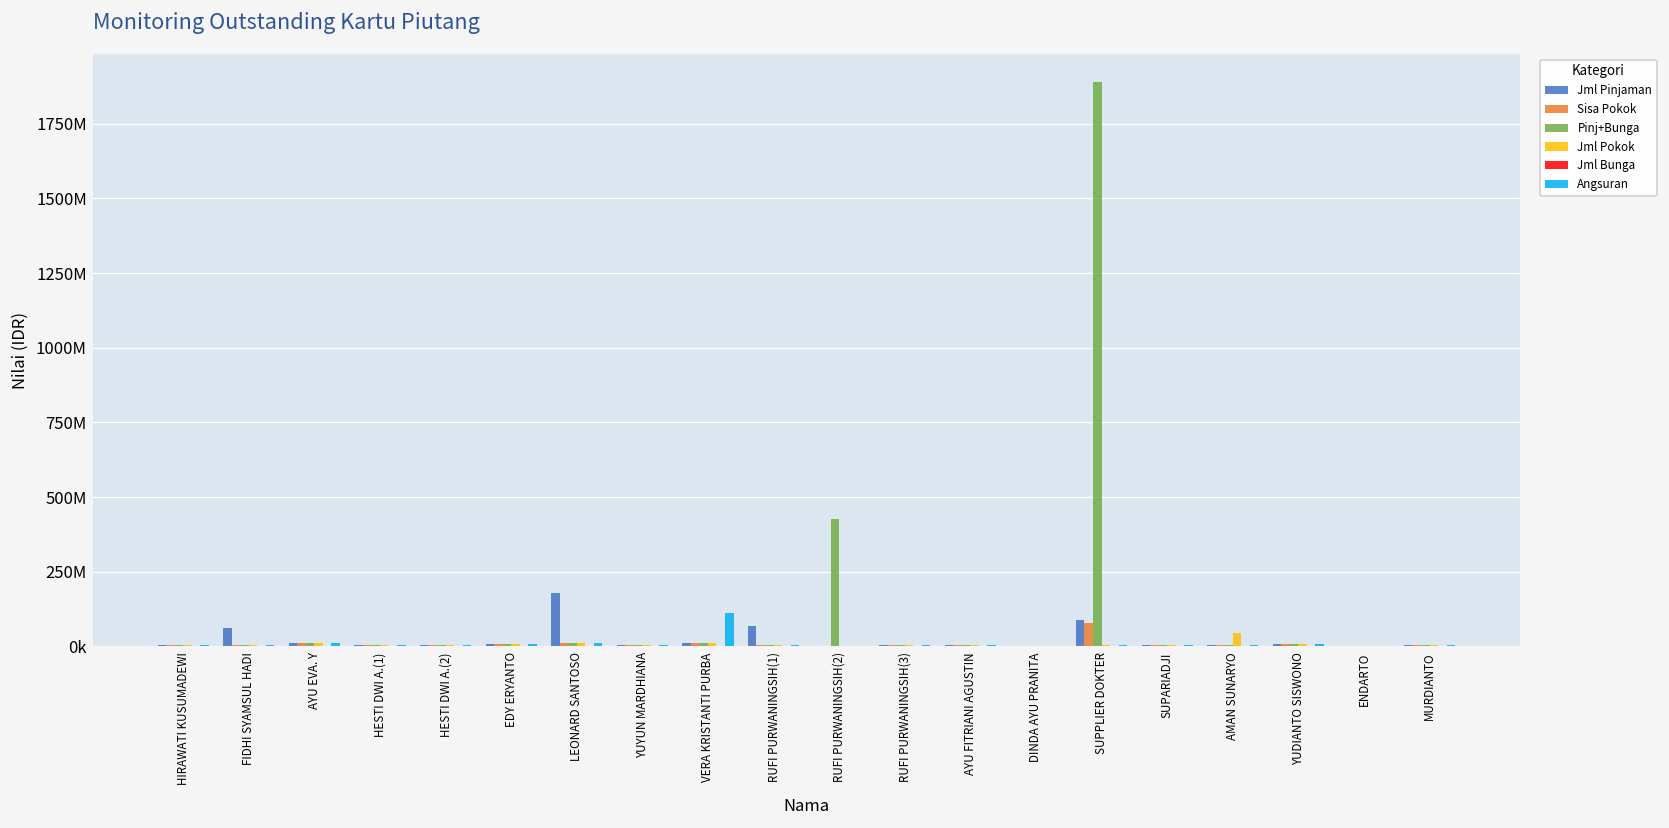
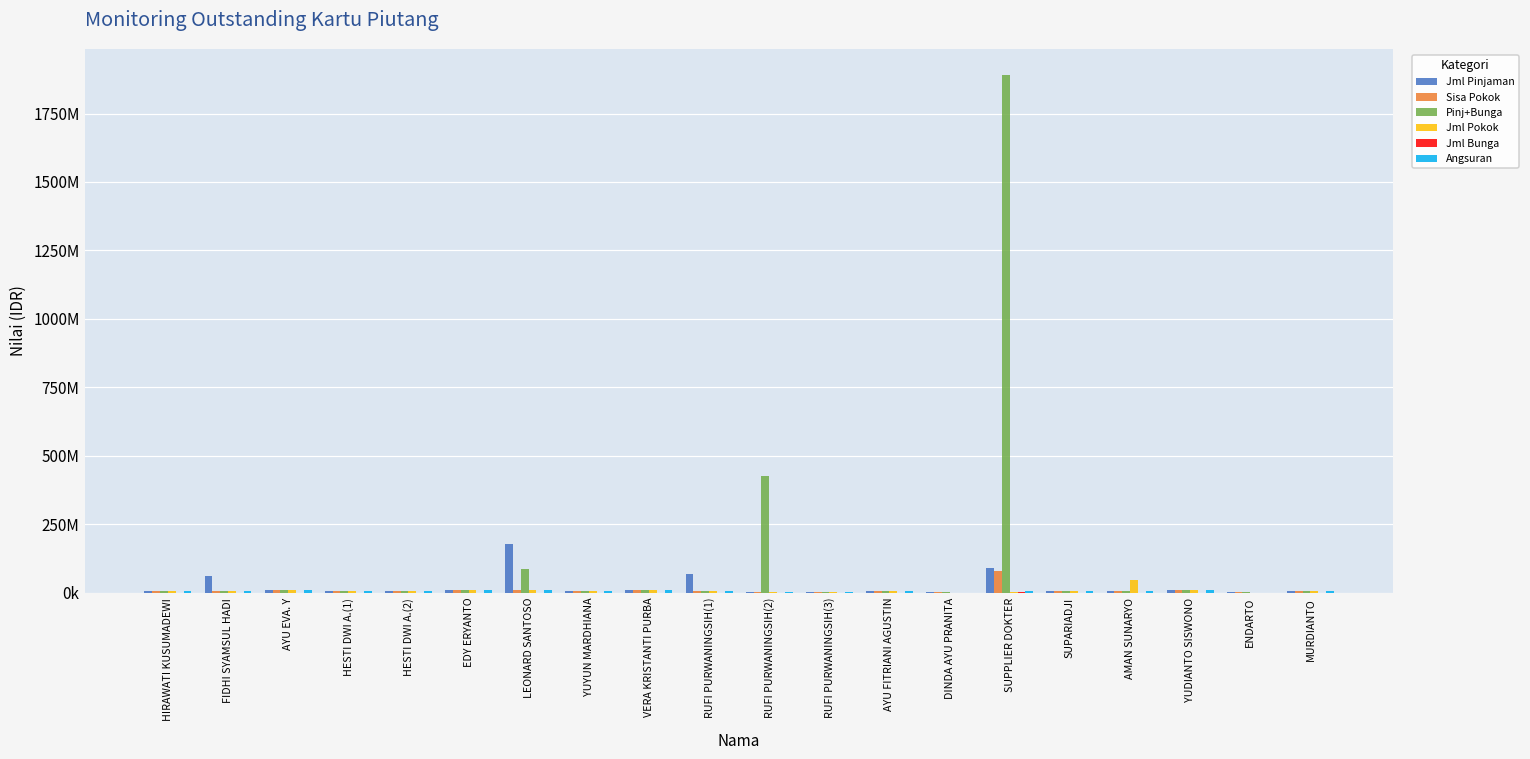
Pinj+Bunga, LEONARD SANTOSO: 10000000 -> 80000000
Angsuran, VERA KRISTANTI PURBA: 110000000 -> 10000000
